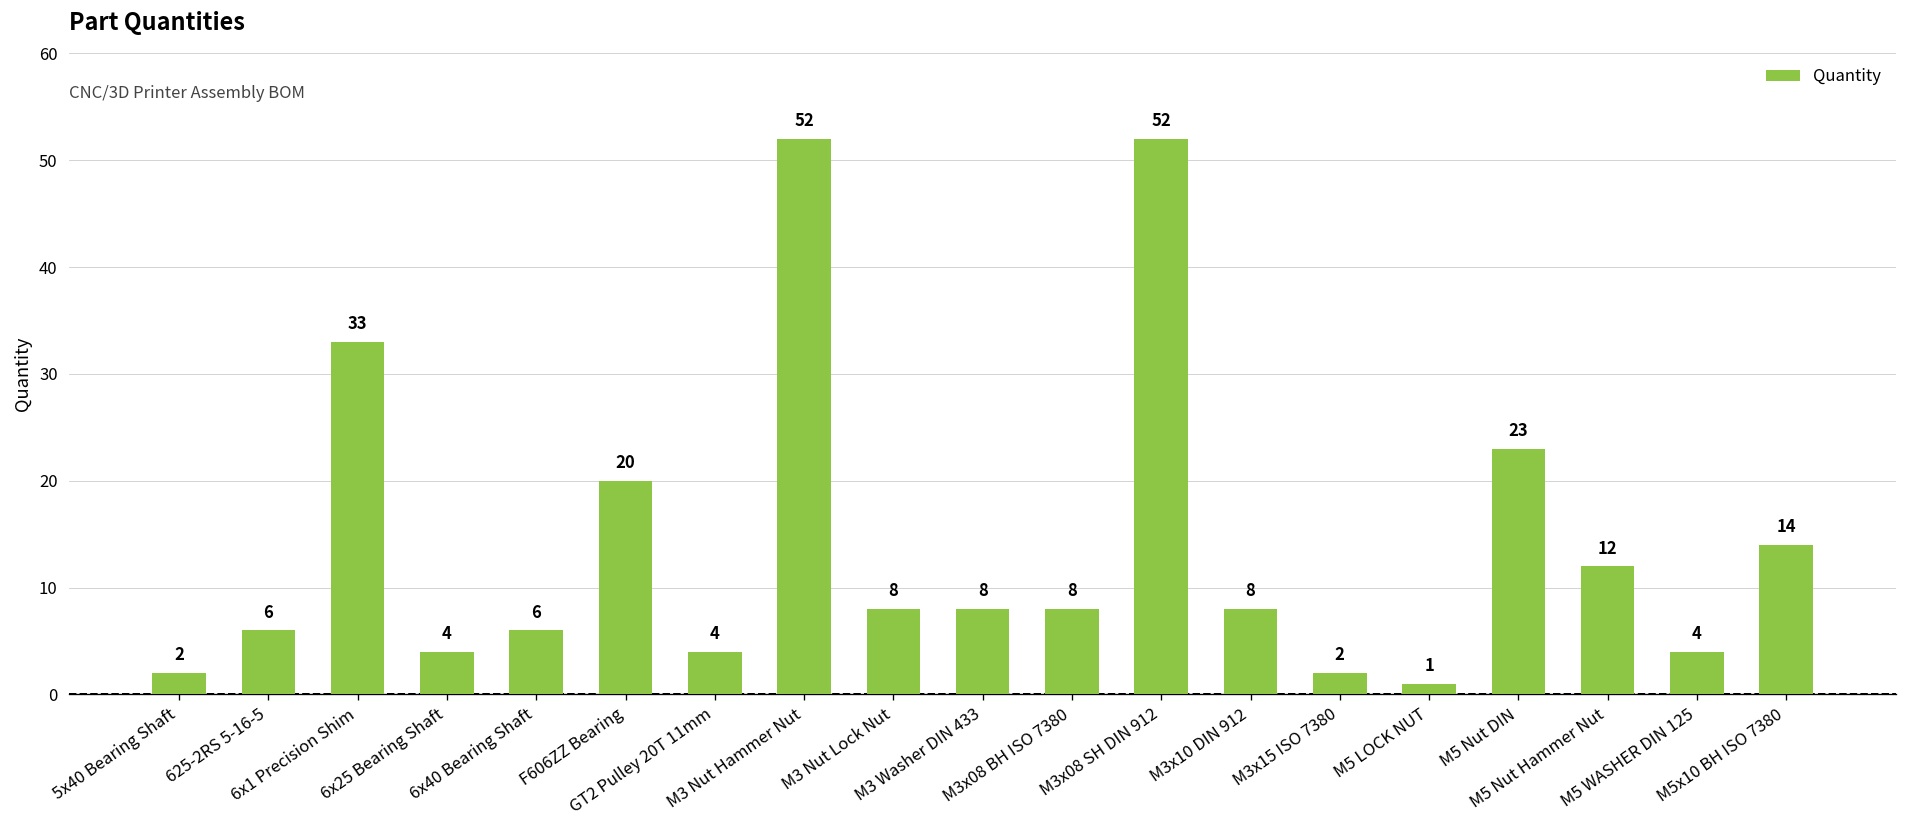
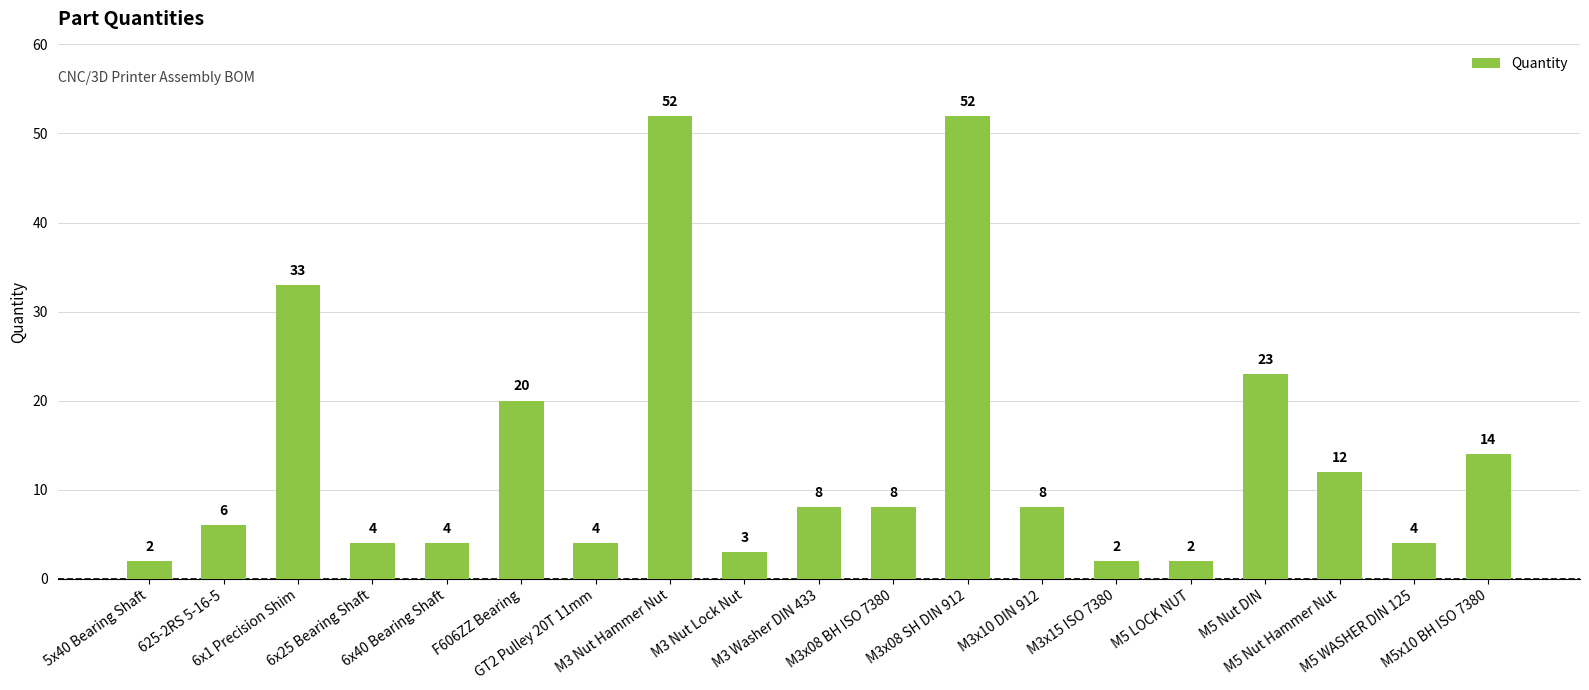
6x40 Bearing Shaft: 6 -> 4
M3 Nut Lock Nut: 8 -> 3
M5 LOCK NUT: 1 -> 2
